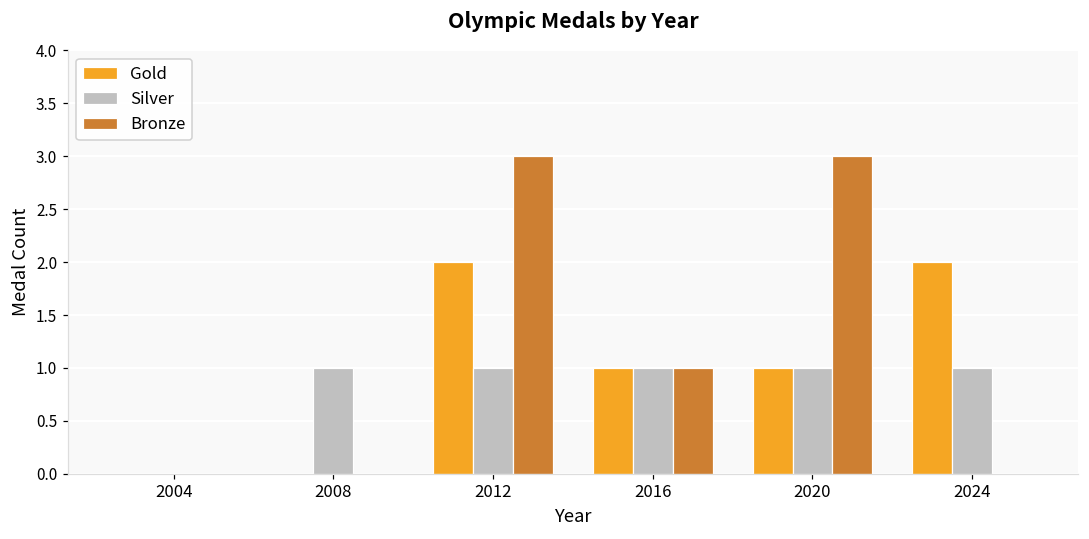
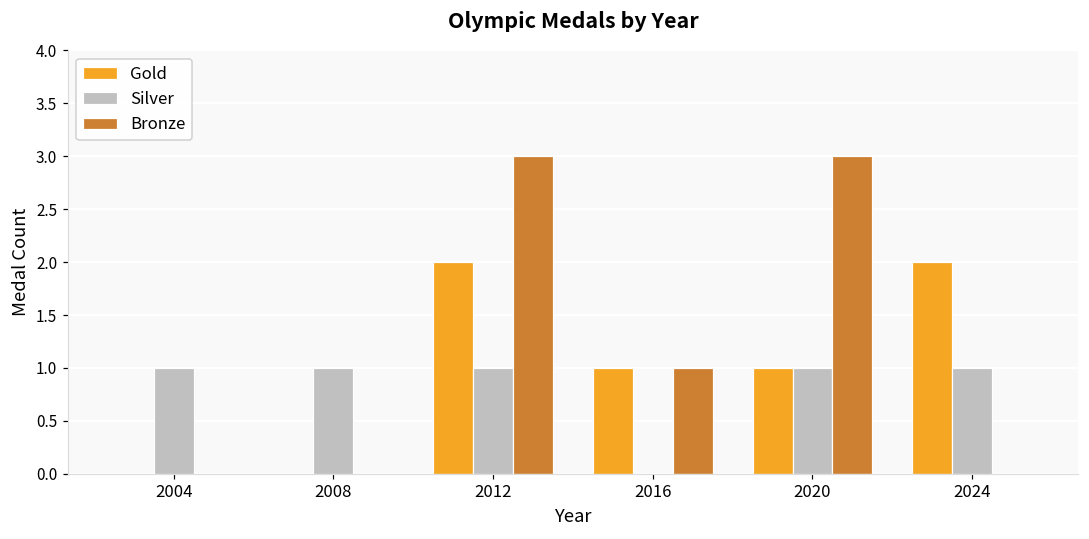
Silver, 2004: 0 -> 1
Silver, 2016: 1 -> 0
